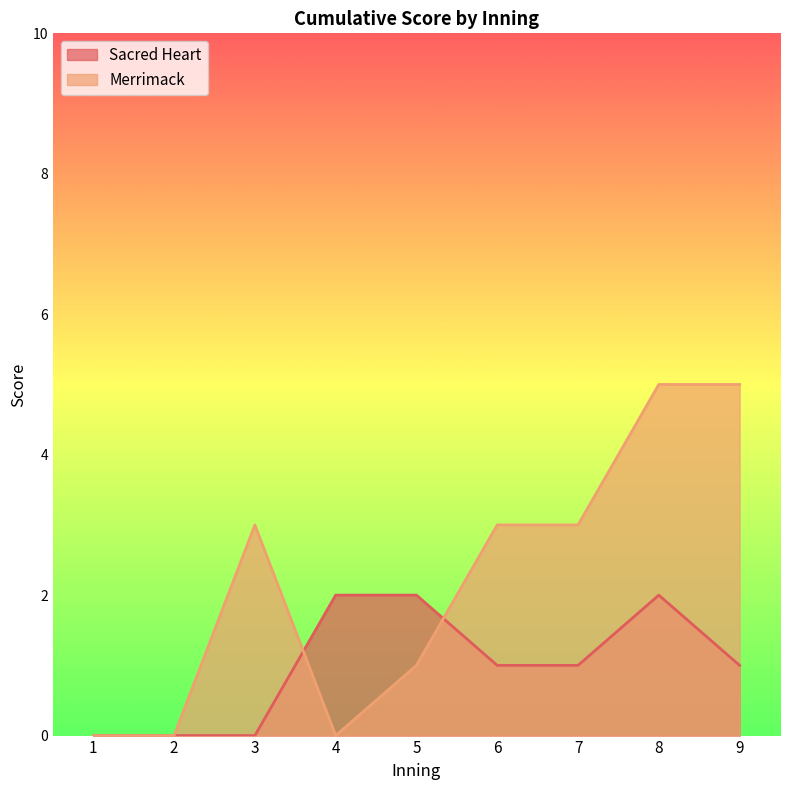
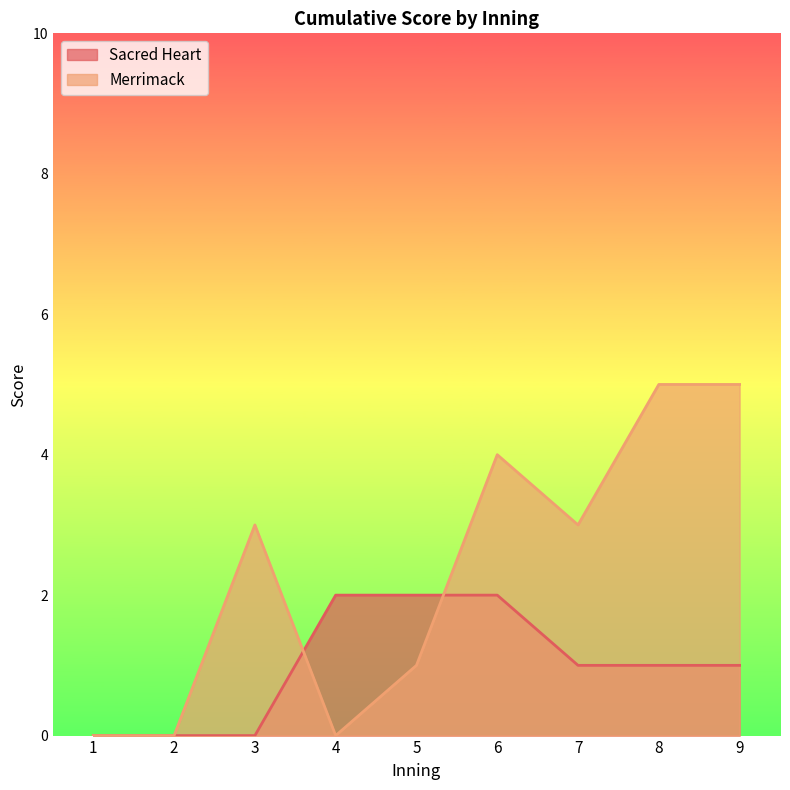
Sacred Heart, 6: 1 -> 2
Merrimack, 6: 3 -> 4
Sacred Heart, 8: 2 -> 1
